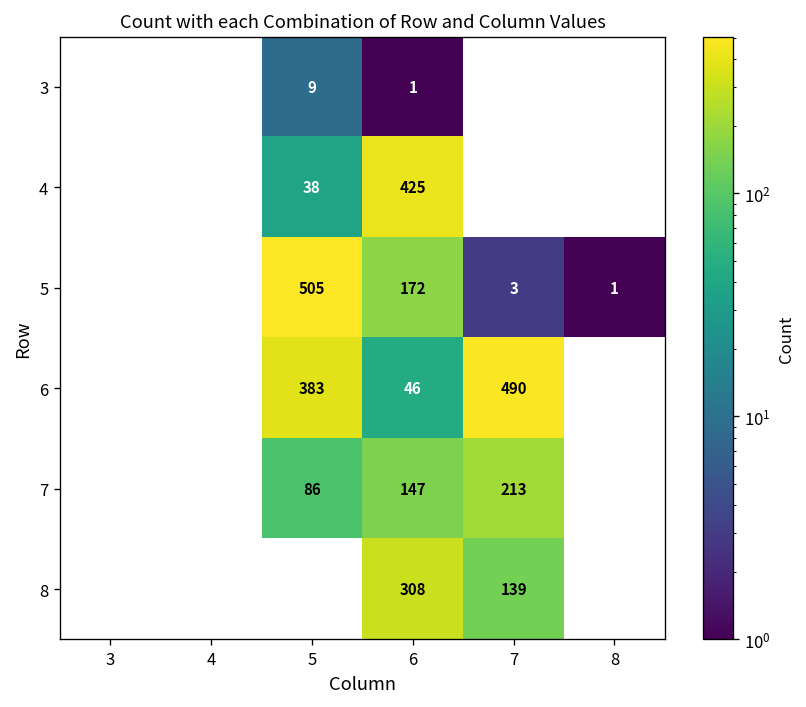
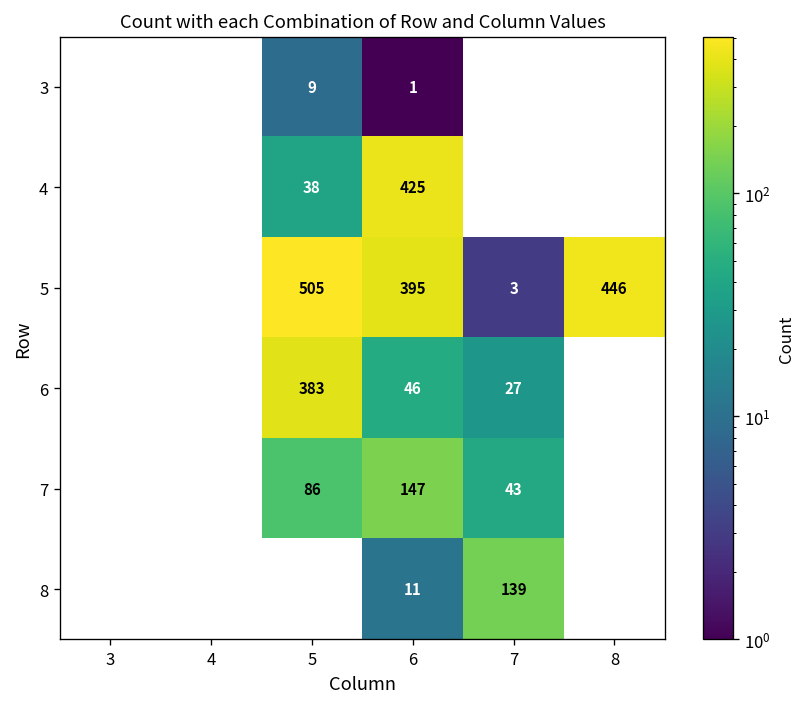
5, 6: 172 -> 395
5, 8: 1 -> 446
6, 7: 490 -> 27
7, 7: 213 -> 43
8, 6: 308 -> 11
